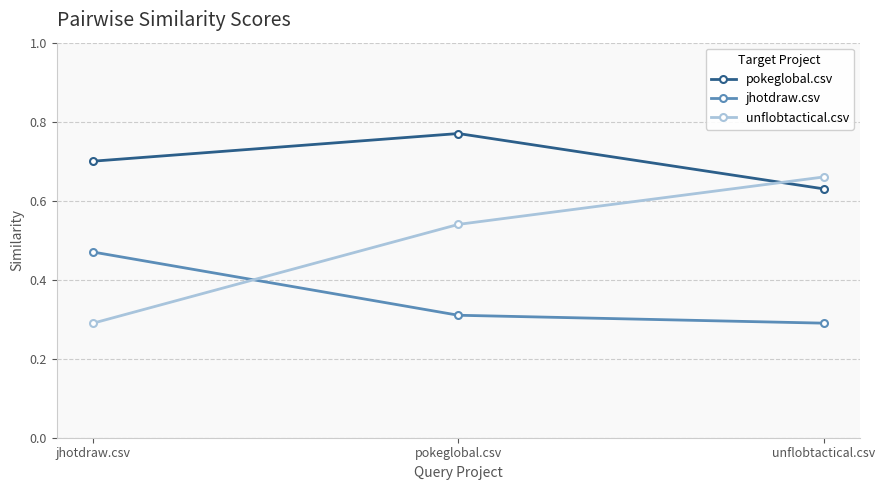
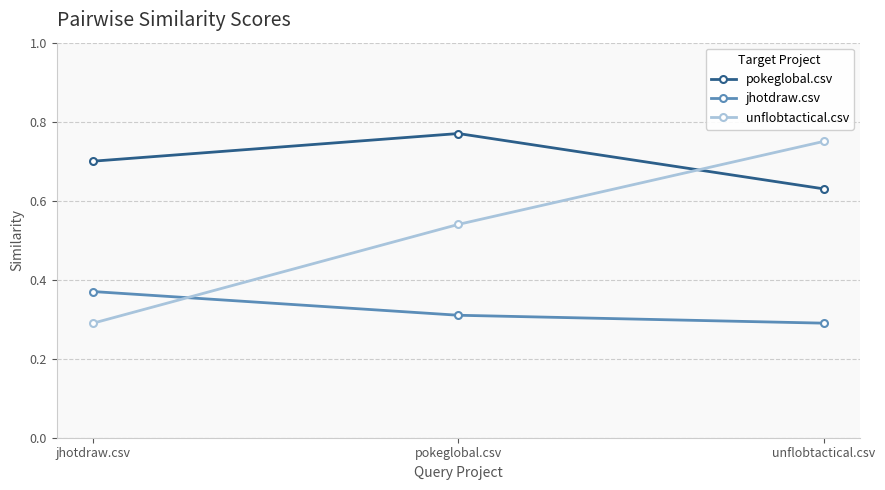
jhotdraw.csv, jhotdraw.csv: 0.47 -> 0.37
unflobtactical.csv, unflobtactical.csv: 0.66 -> 0.75
